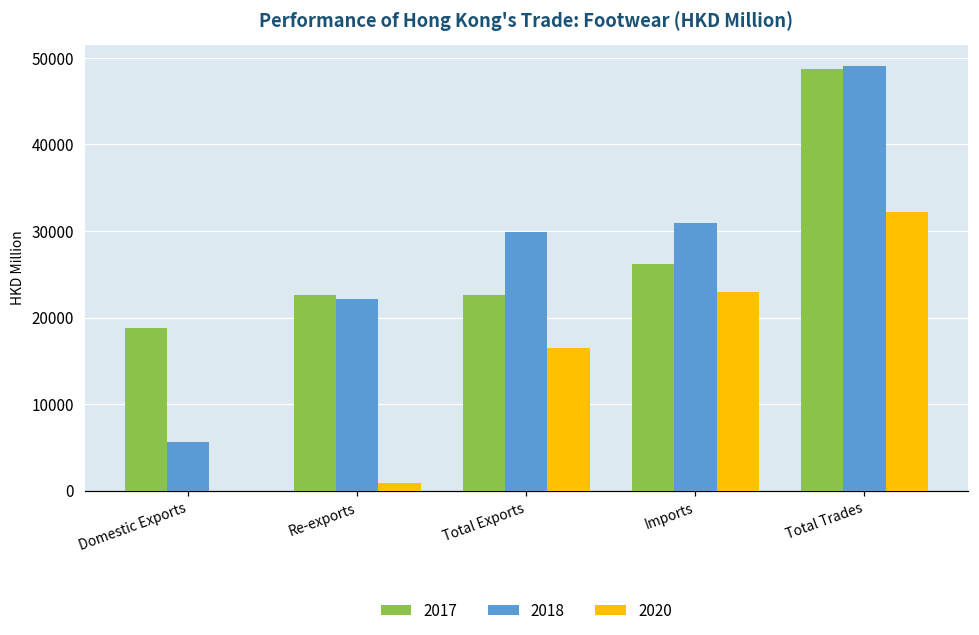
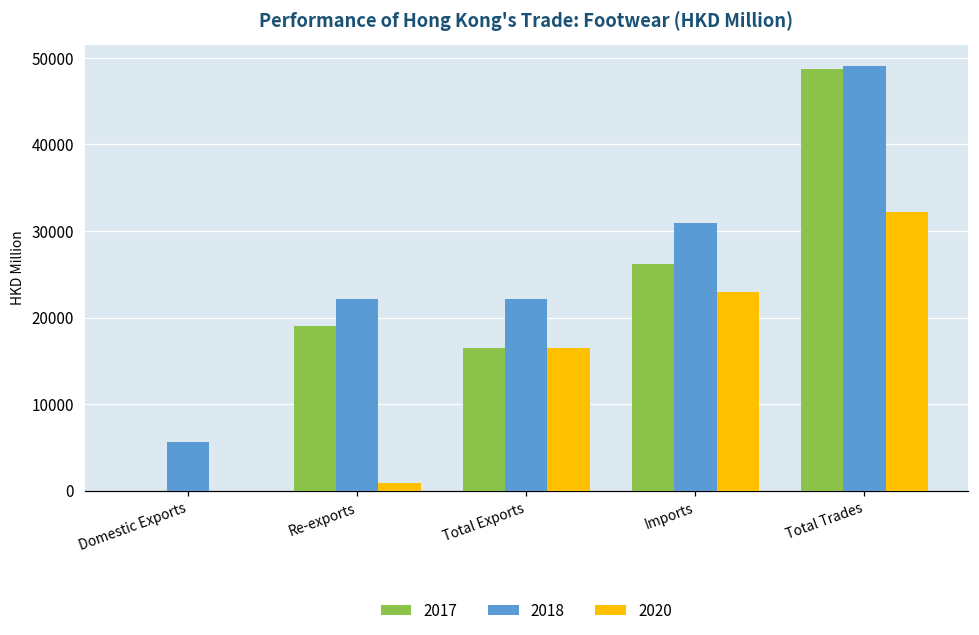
2017, Domestic Exports: 19000 -> 0
2017, Re-exports: 23000 -> 19000
2017, Total Exports: 23000 -> 16000
2018, Total Exports: 30000 -> 22000
